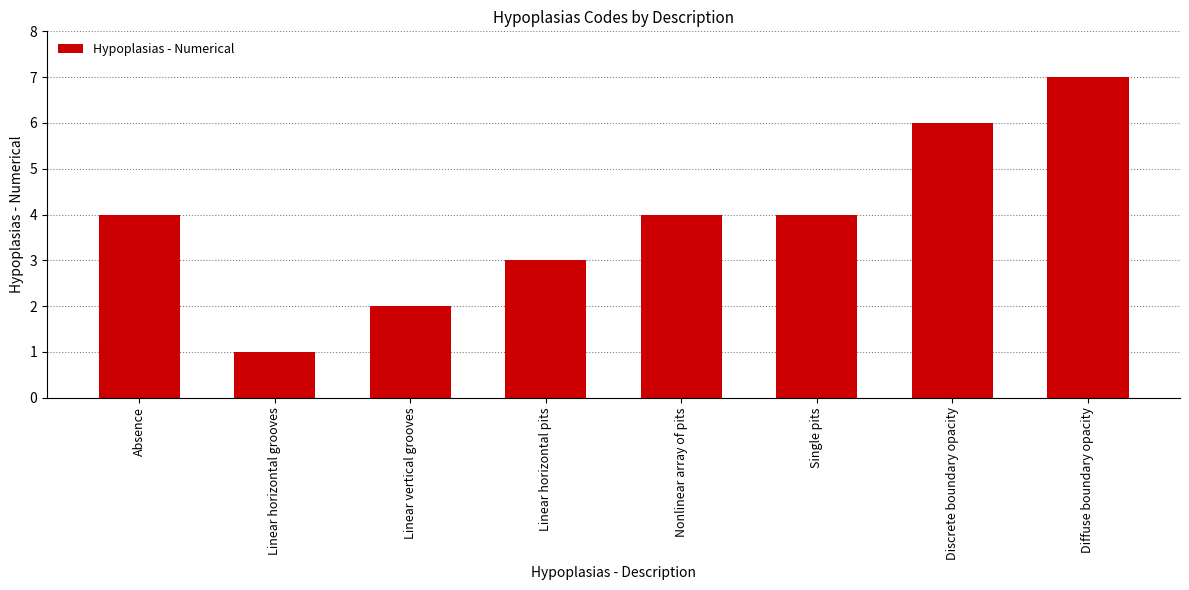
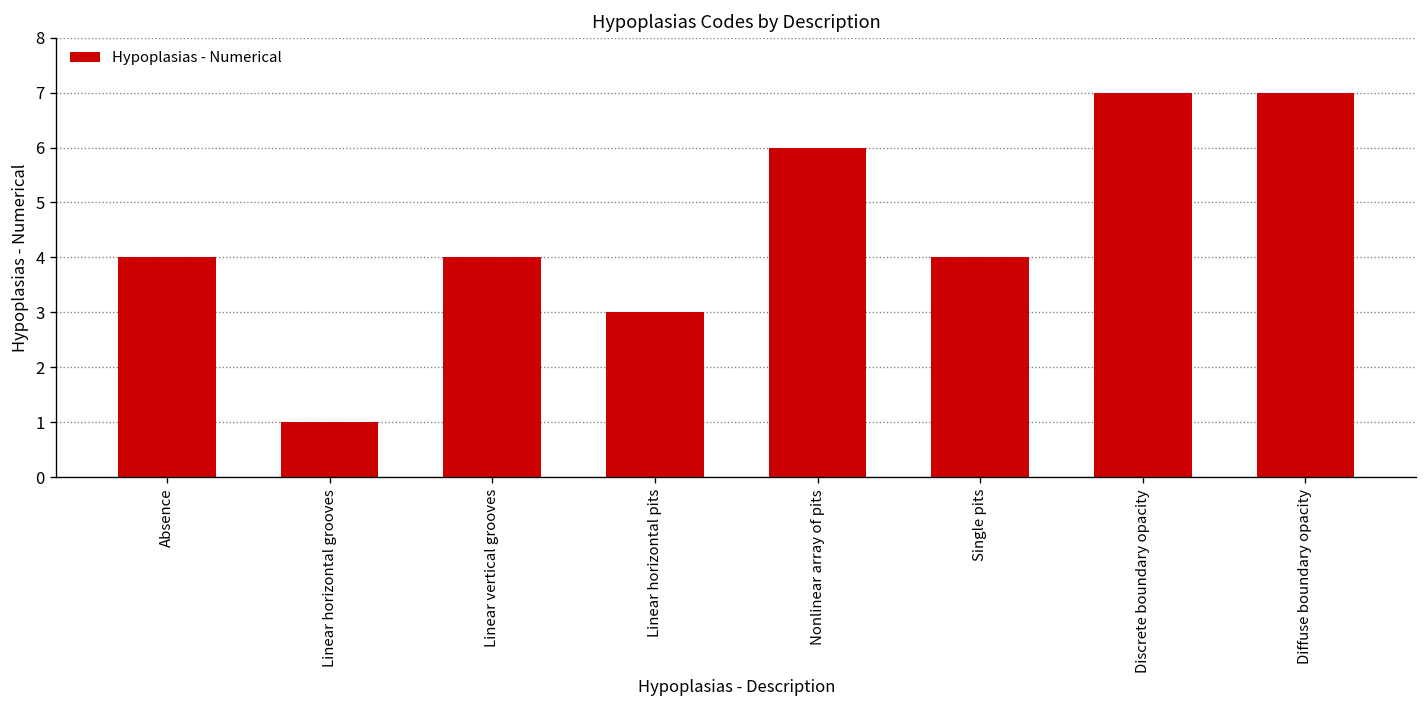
Linear vertical grooves: 2 -> 4
Nonlinear array of pits: 4 -> 6
Discrete boundary opacity: 6 -> 7
